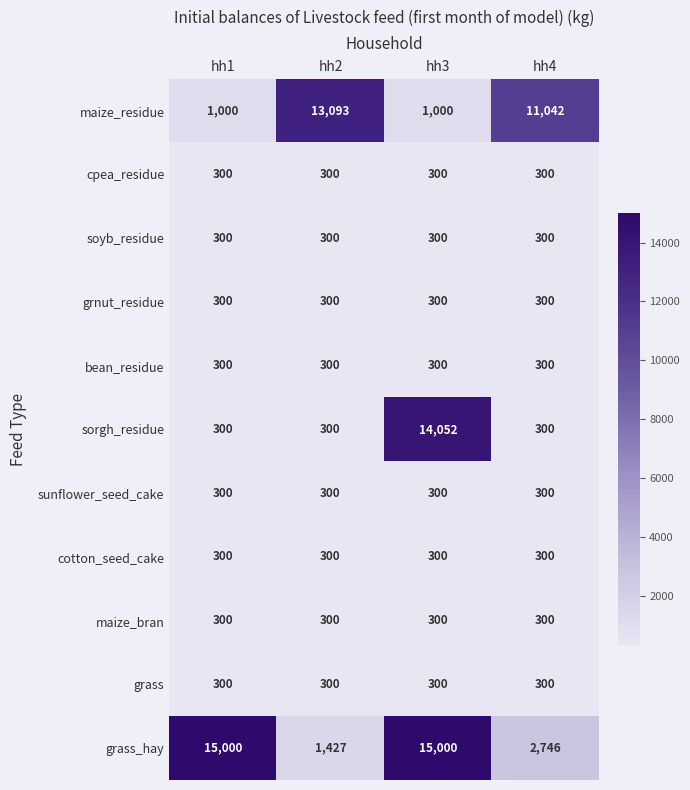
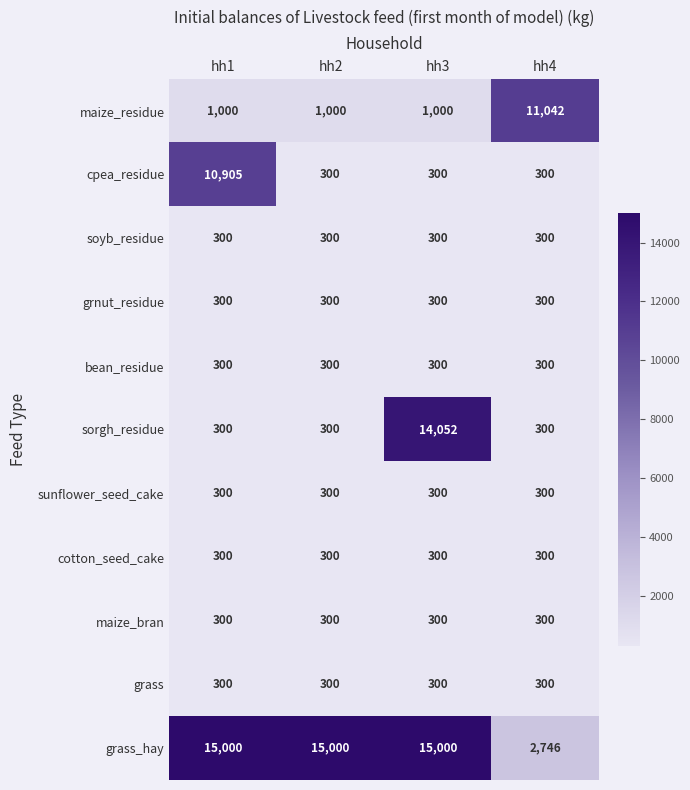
maize_residue, hh2: 13,093 -> 1,000
cpea_residue, hh1: 300 -> 10,905
grass_hay, hh2: 1,427 -> 15,000
